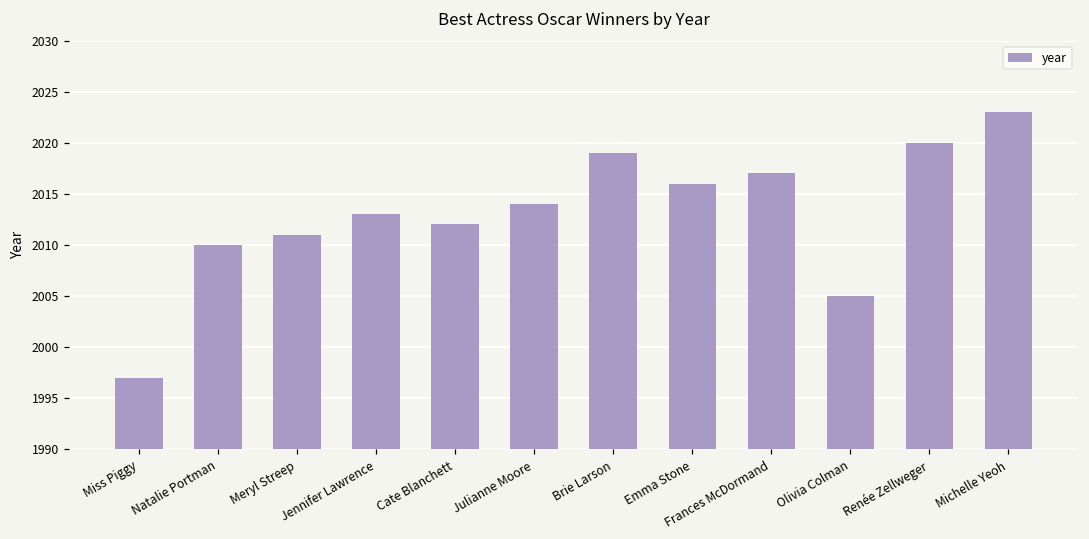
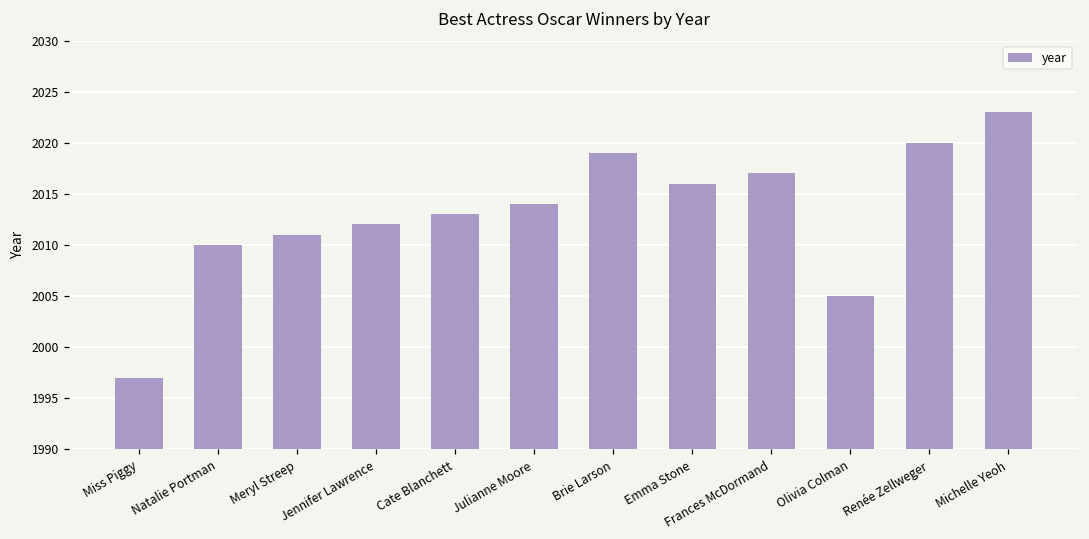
Jennifer Lawrence: 2013 -> 2012
Cate Blanchett: 2012 -> 2013
